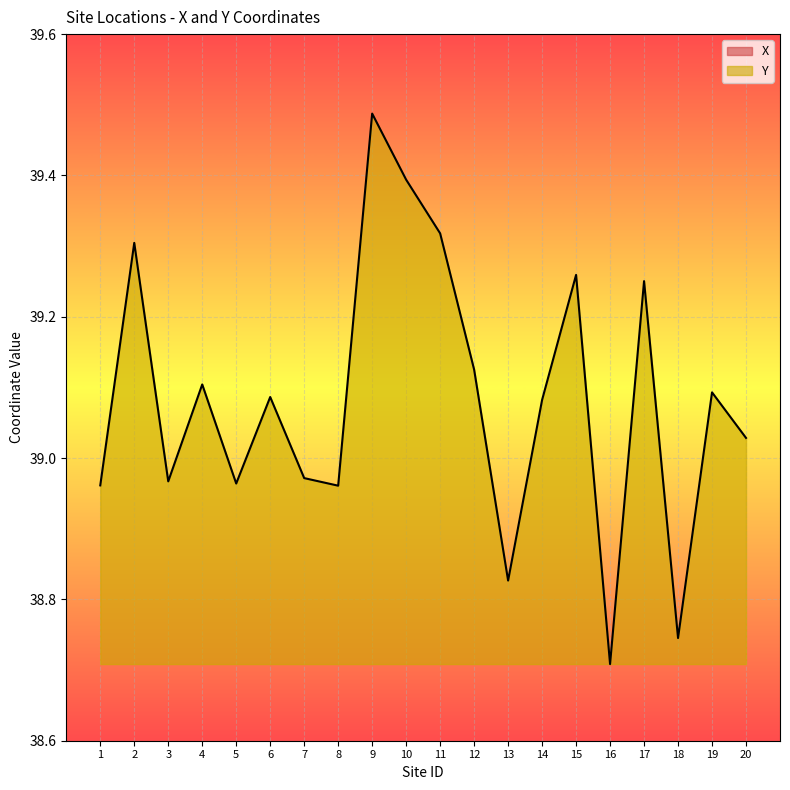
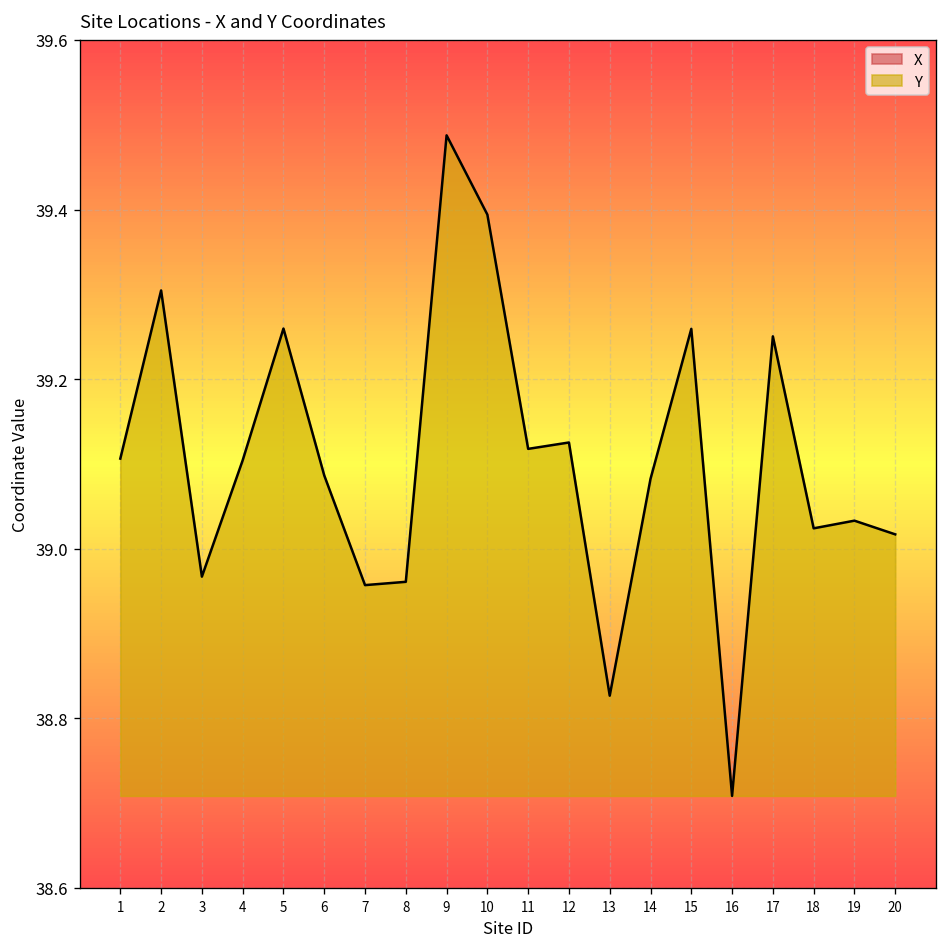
Y, 1: 38.96 -> 39.11
Y, 5: 38.96 -> 39.26
Y, 7: 38.97 -> 38.96
Y, 11: 39.32 -> 39.12
Y, 18: 38.75 -> 39.02
Y, 19: 39.09 -> 39.03
Y, 20: 39.03 -> 39.02
